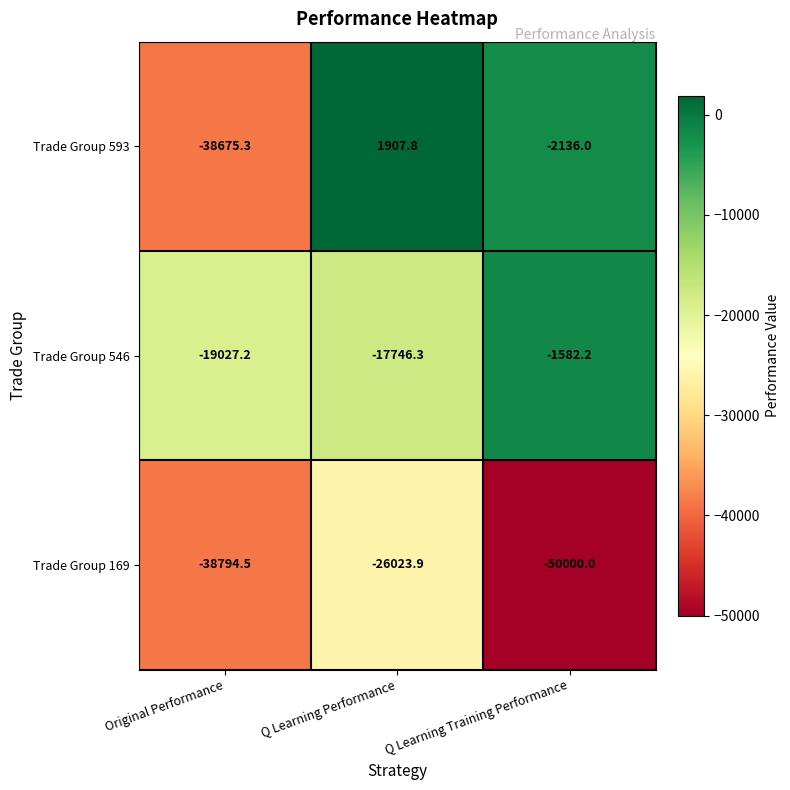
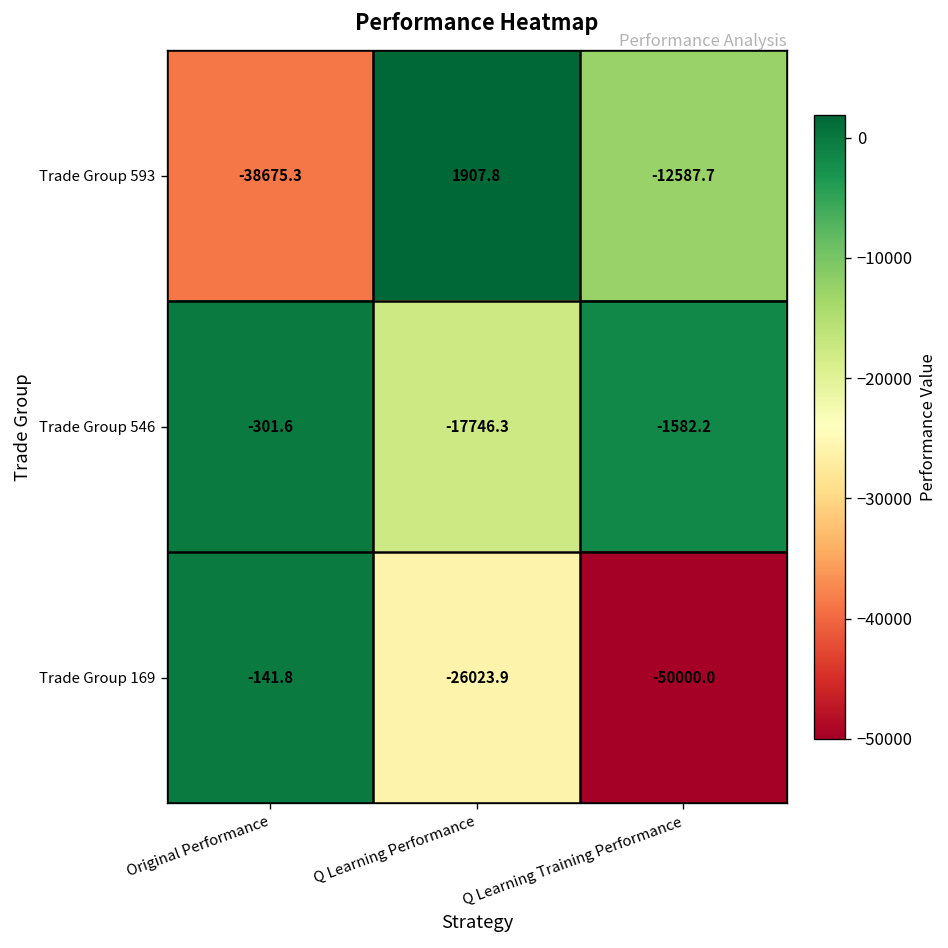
Trade Group 593, Q Learning Training Performance: -2136.0 -> -12587.7
Trade Group 546, Original Performance: -19027.2 -> -301.6
Trade Group 169, Original Performance: -38794.5 -> -141.8
